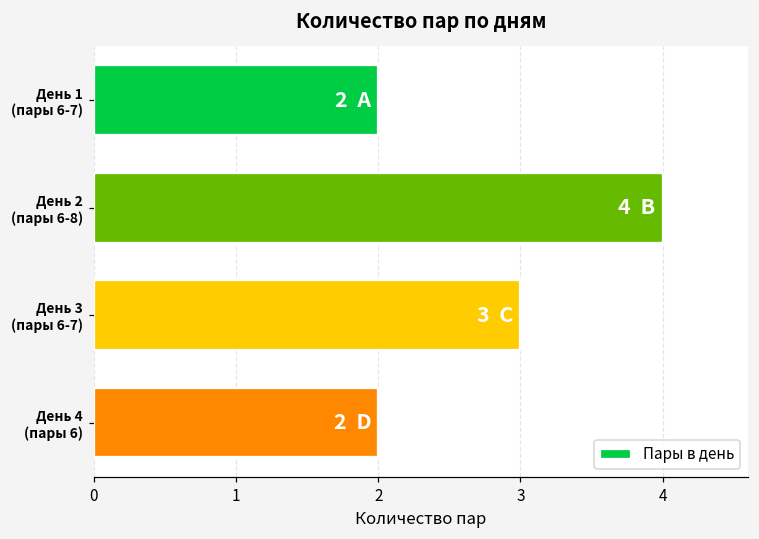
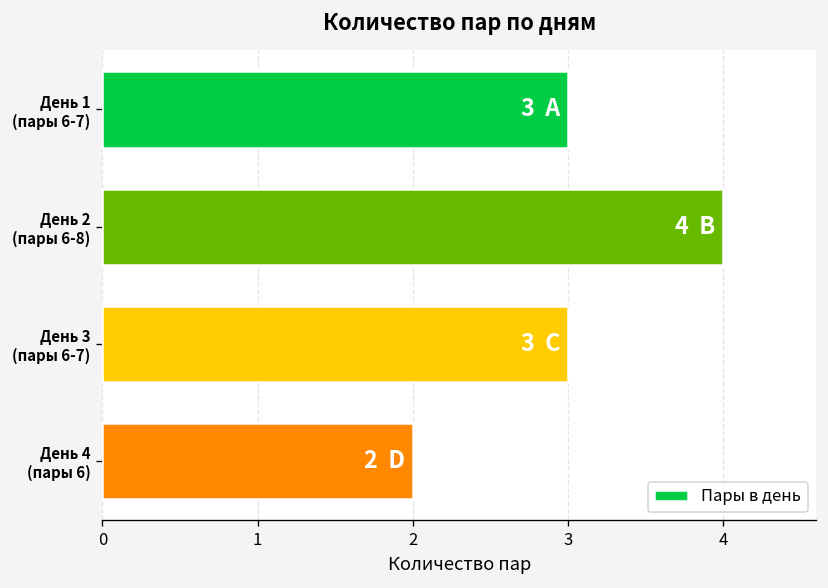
День 1 (пары 6-7): 2 -> 3
